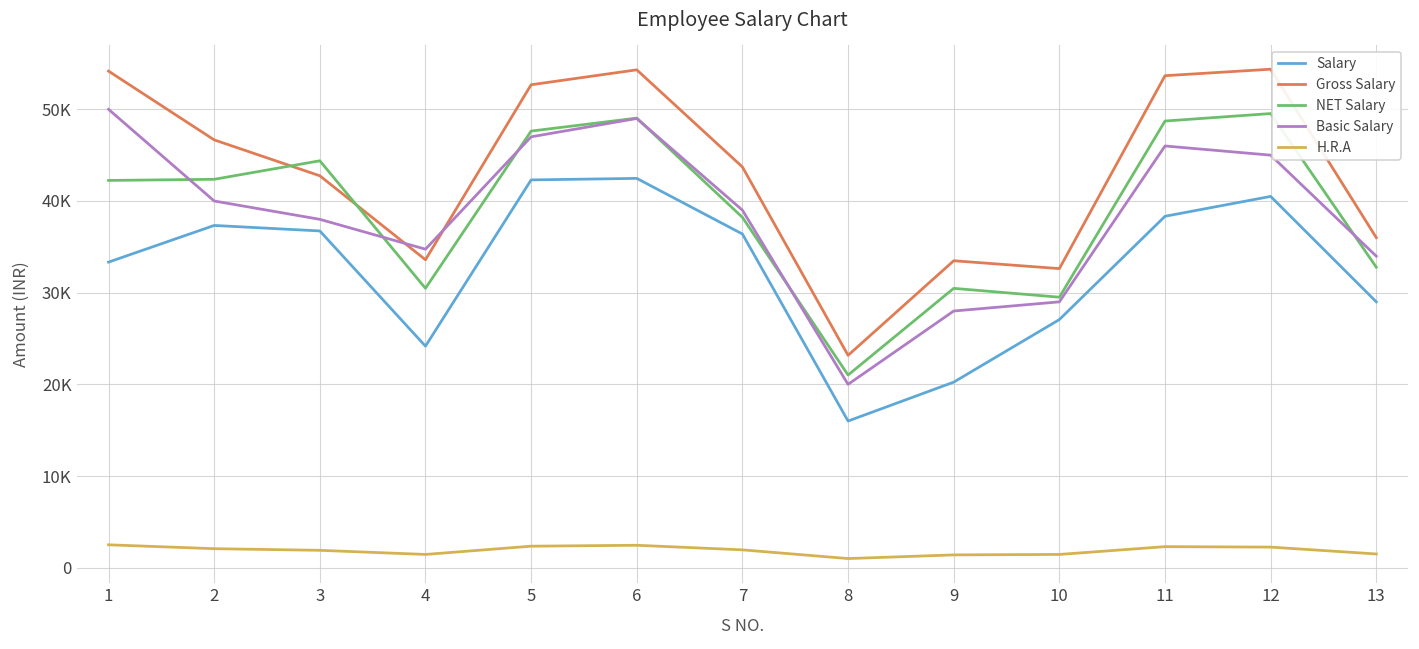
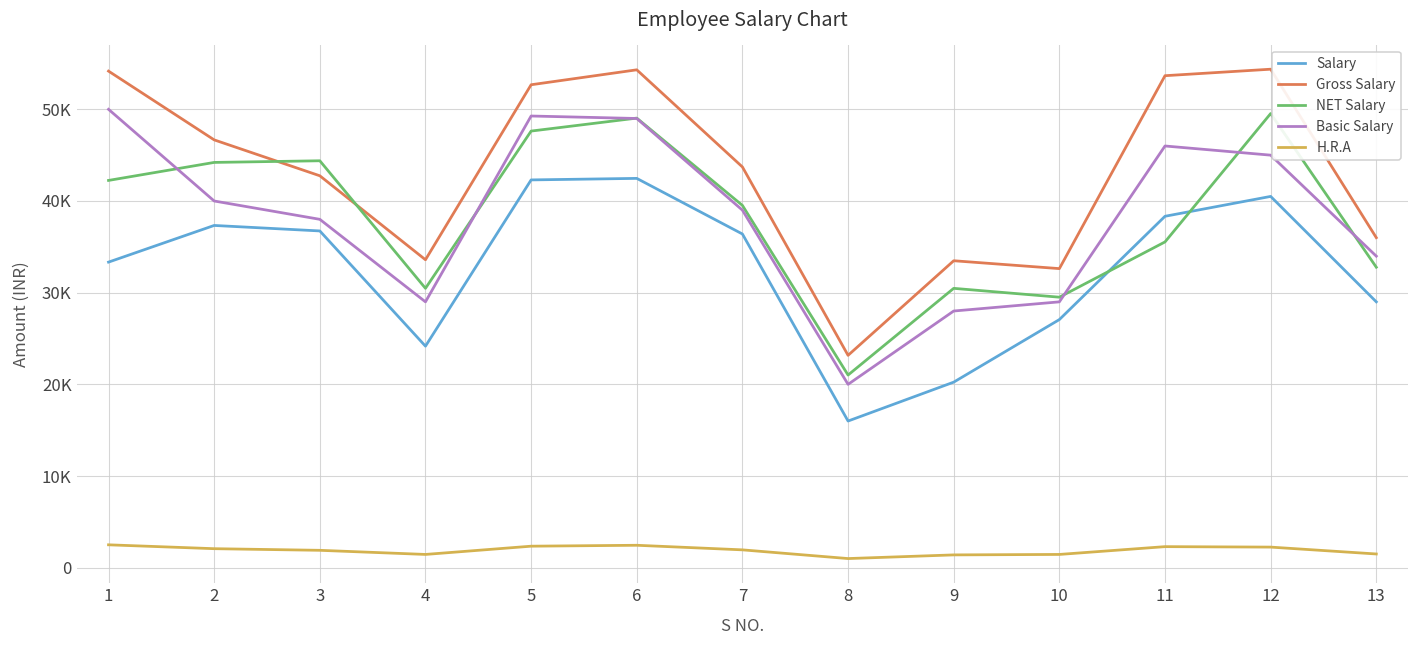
NET Salary, 2: 42000 -> 44000
Basic Salary, 4: 35000 -> 29000
Basic Salary, 5: 47000 -> 49000
NET Salary, 7: 38000 -> 40000
NET Salary, 11: 49000 -> 36000
